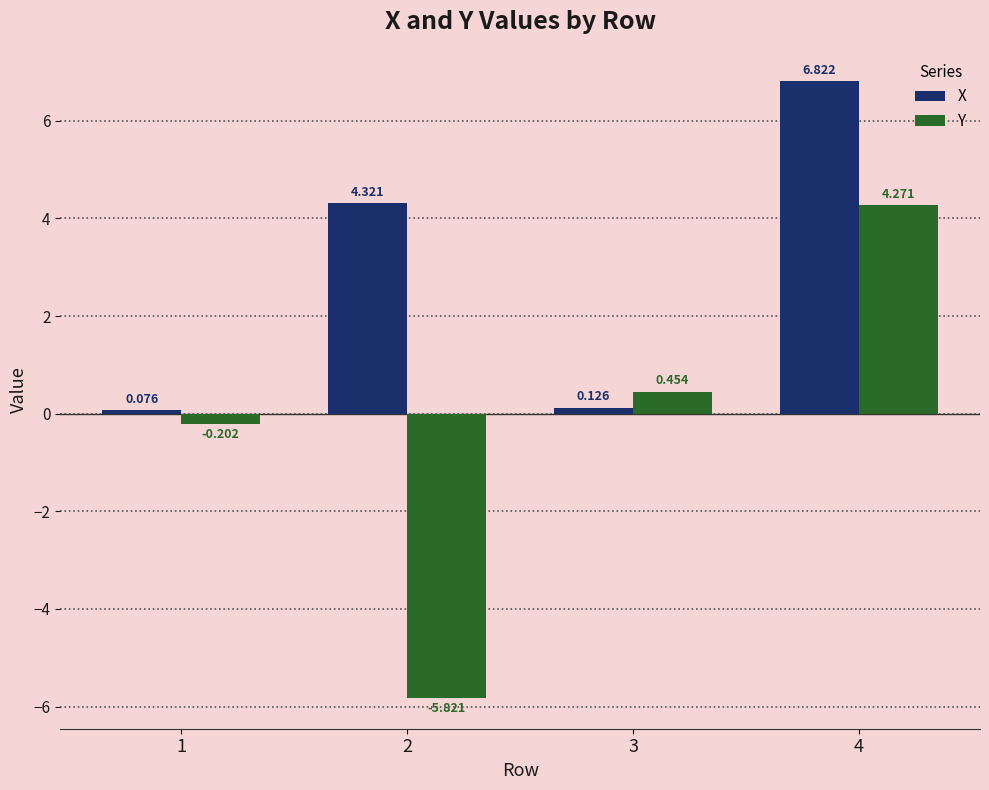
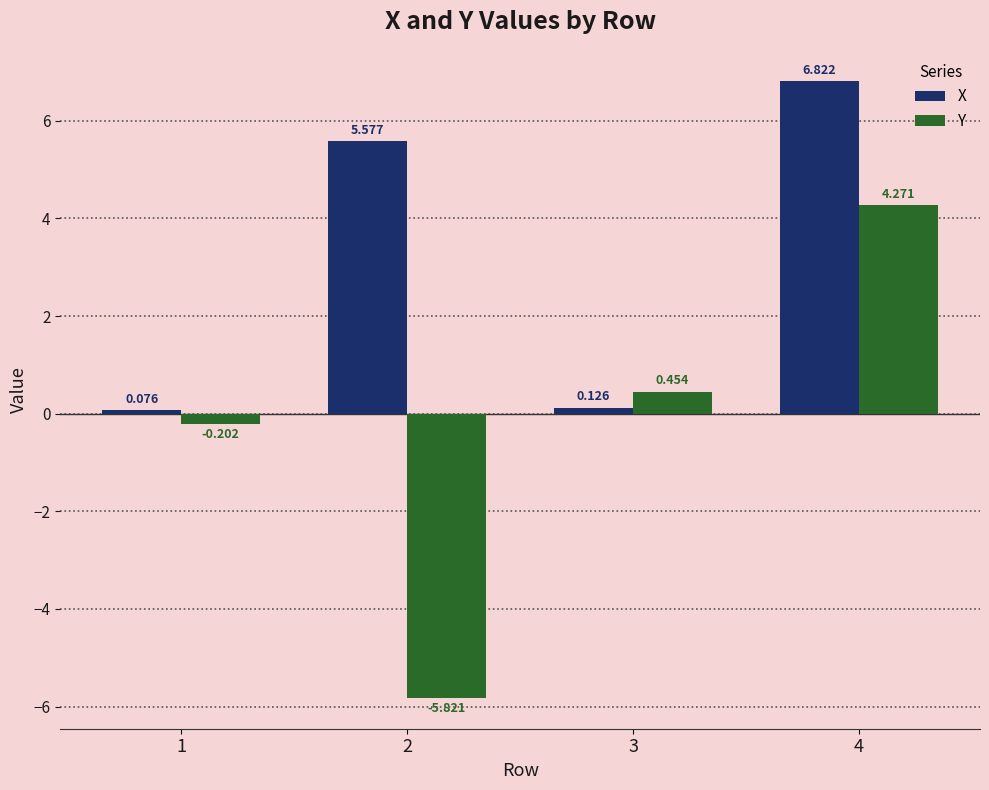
X, 2: 4.321 -> 5.577
